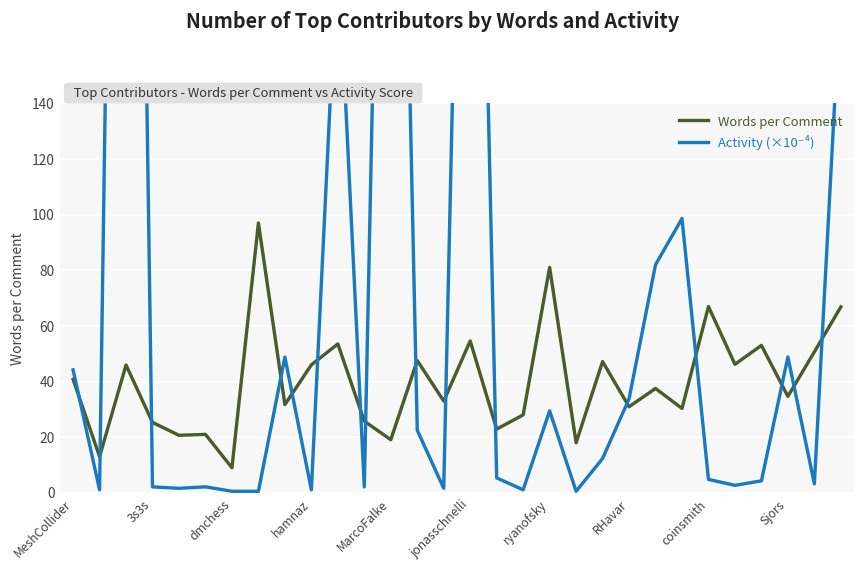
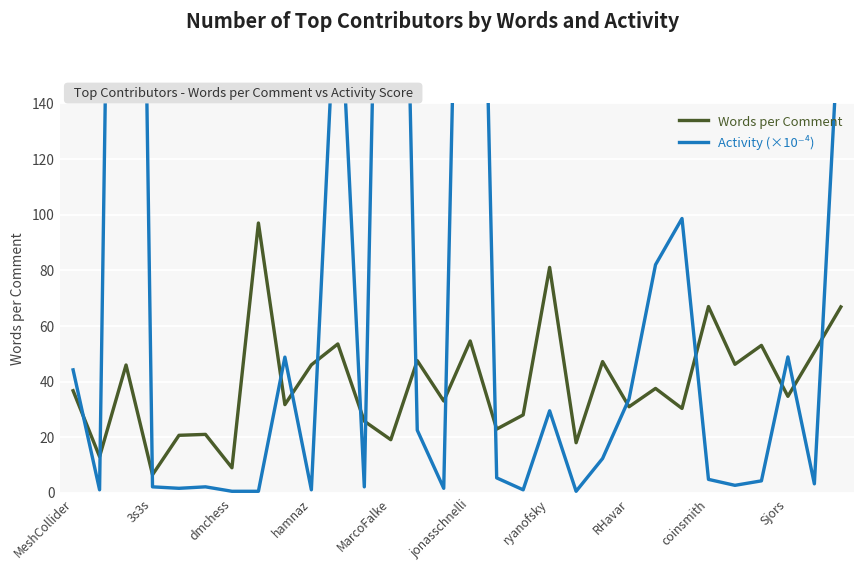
Words per Comment, MeshCollider: 41 -> 37
Words per Comment, 3s3s: 25 -> 7
